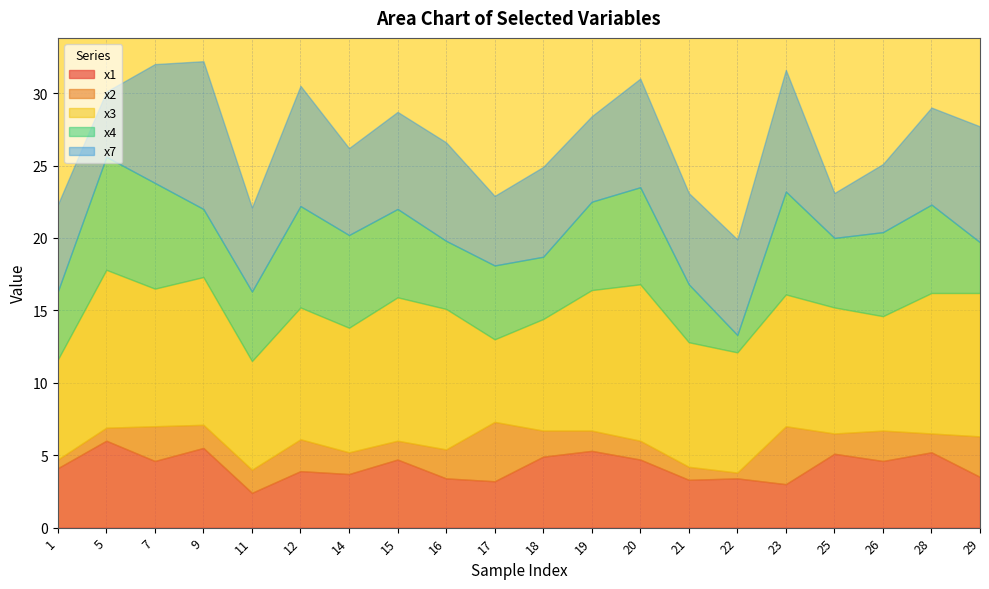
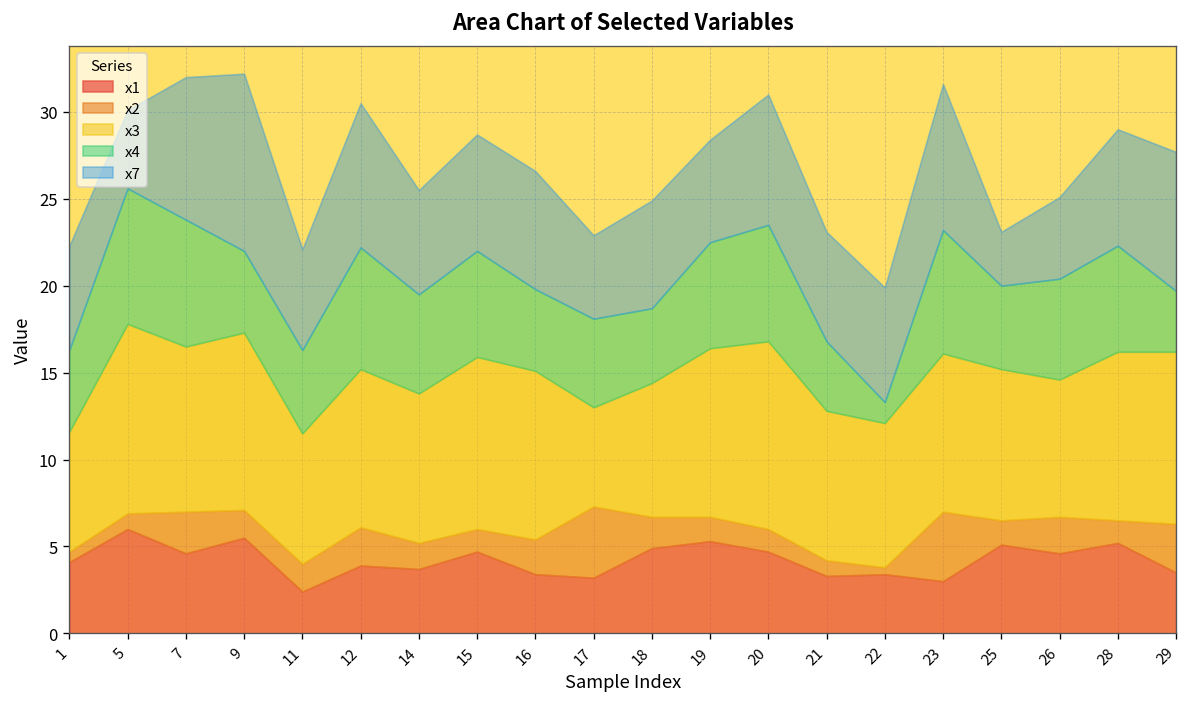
x4, 14: 6.4 -> 5.7
